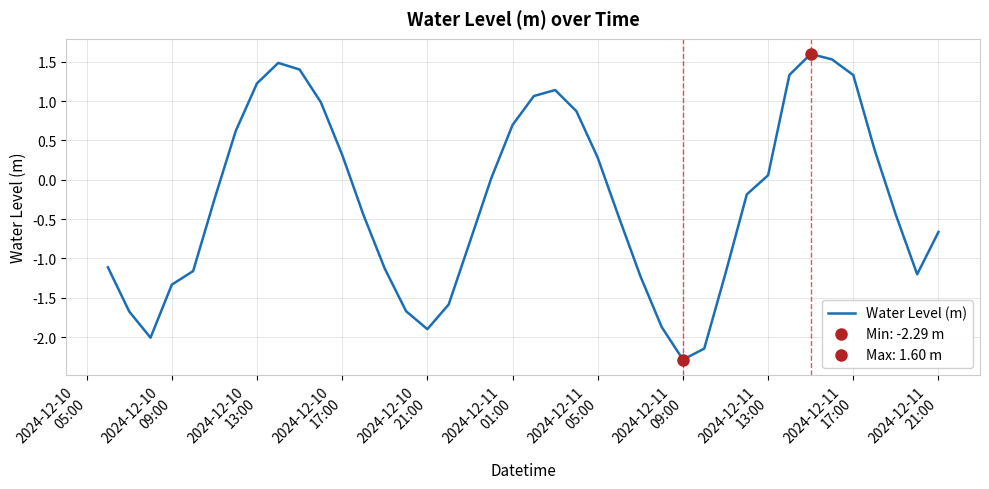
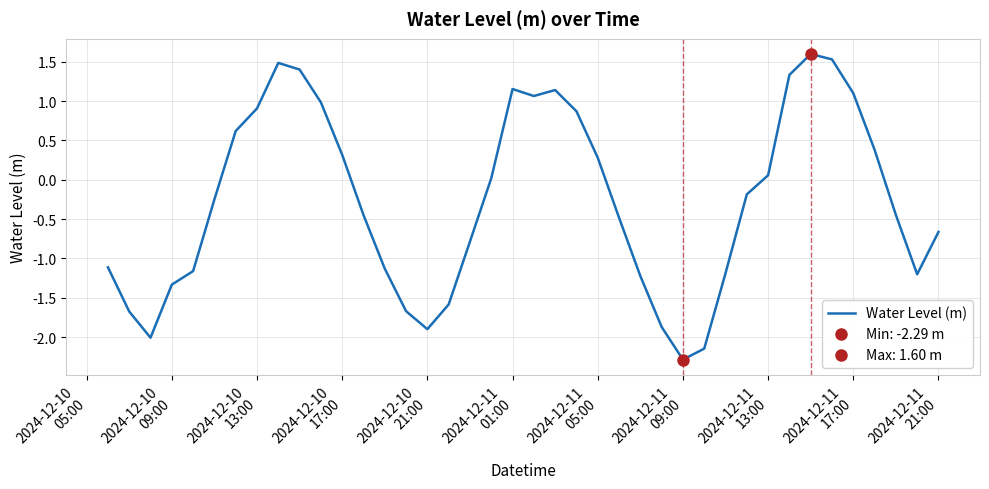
Water Level (m), 2024-12-10 13:00: 1.2 -> 0.9
Water Level (m), 2024-12-11 01:00: 0.7 -> 1.2
Water Level (m), 2024-12-11 17:00: 1.3 -> 1.1
